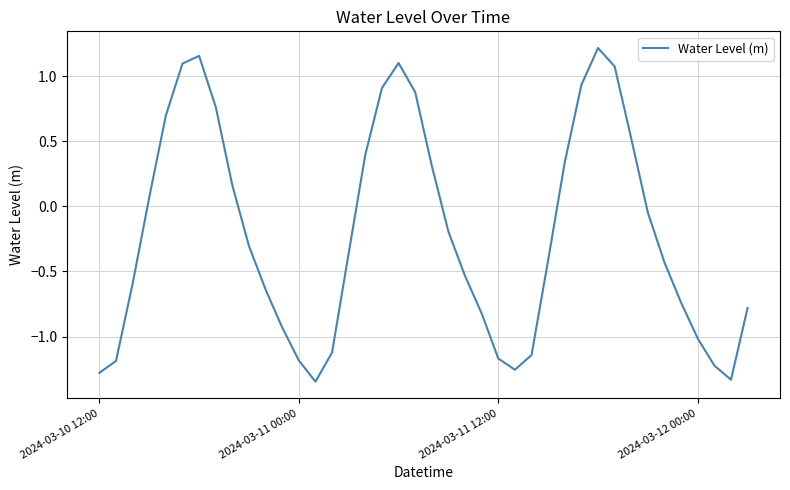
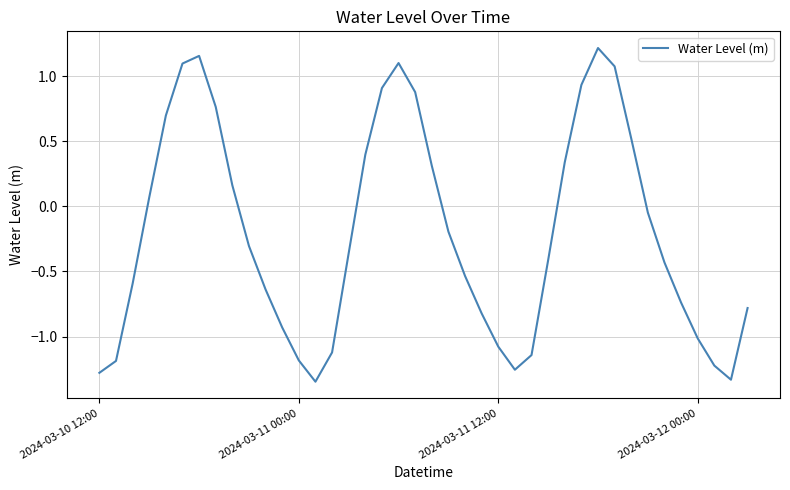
2024-03-11 12:00: -1.17 -> -1.08
